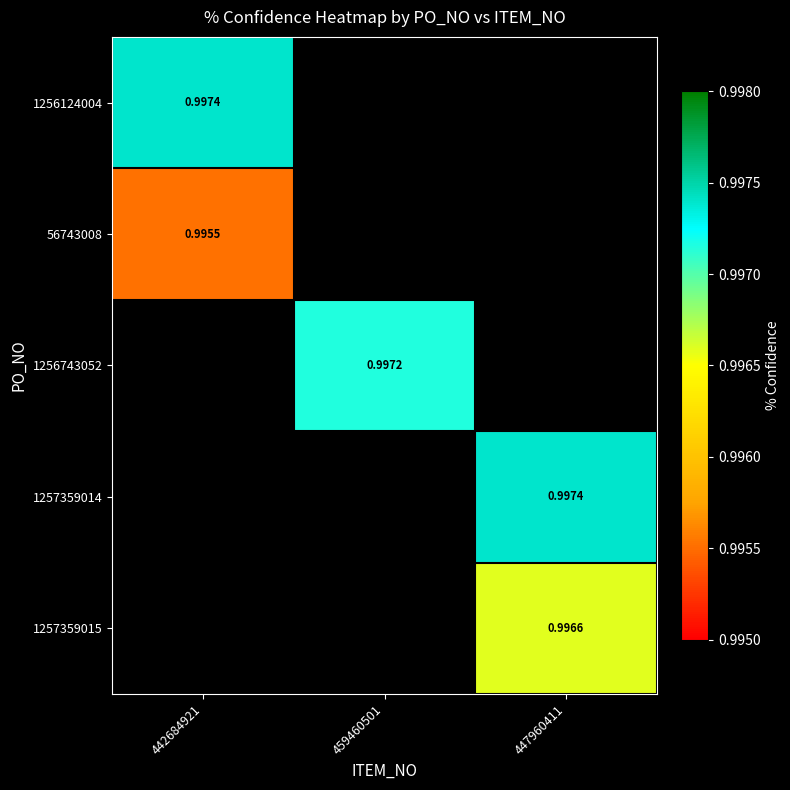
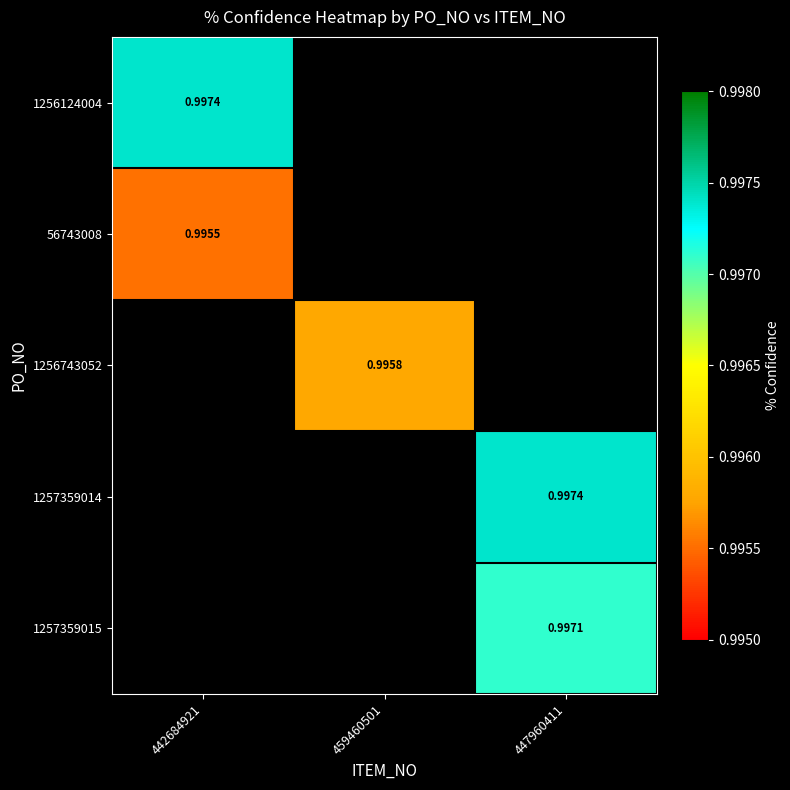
1256743052, 459460501: 0.9972 -> 0.9958
1257359015, 447960411: 0.9966 -> 0.9971
